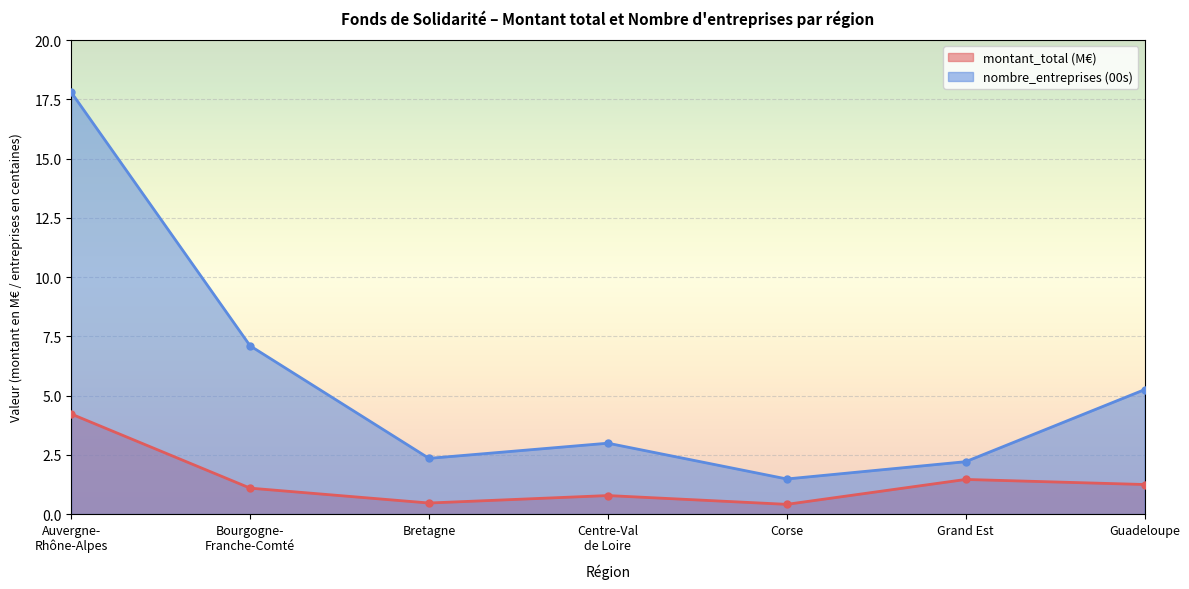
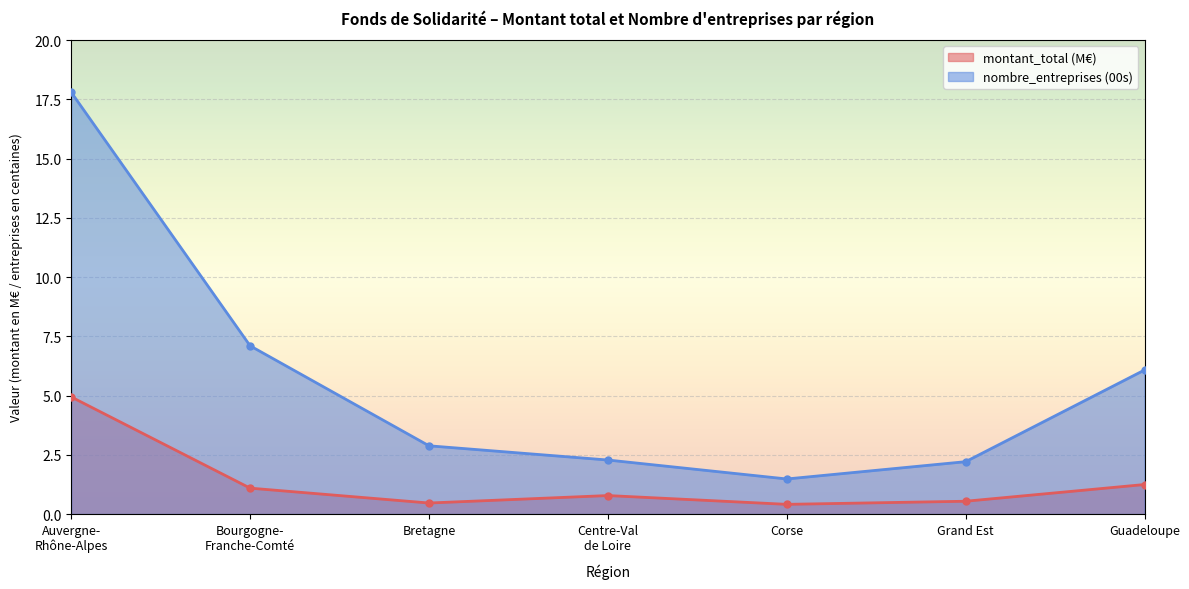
montant_total (M€), Auvergne- Rhône-Alpes: 4.2 -> 4.9
nombre_entreprises (00s), Bretagne: 2.4 -> 2.9
nombre_entreprises (00s), Centre-Val de Loire: 3.0 -> 2.3
montant_total (M€), Grand Est: 1.5 -> 0.5
nombre_entreprises (00s), Guadeloupe: 5.3 -> 6.1
